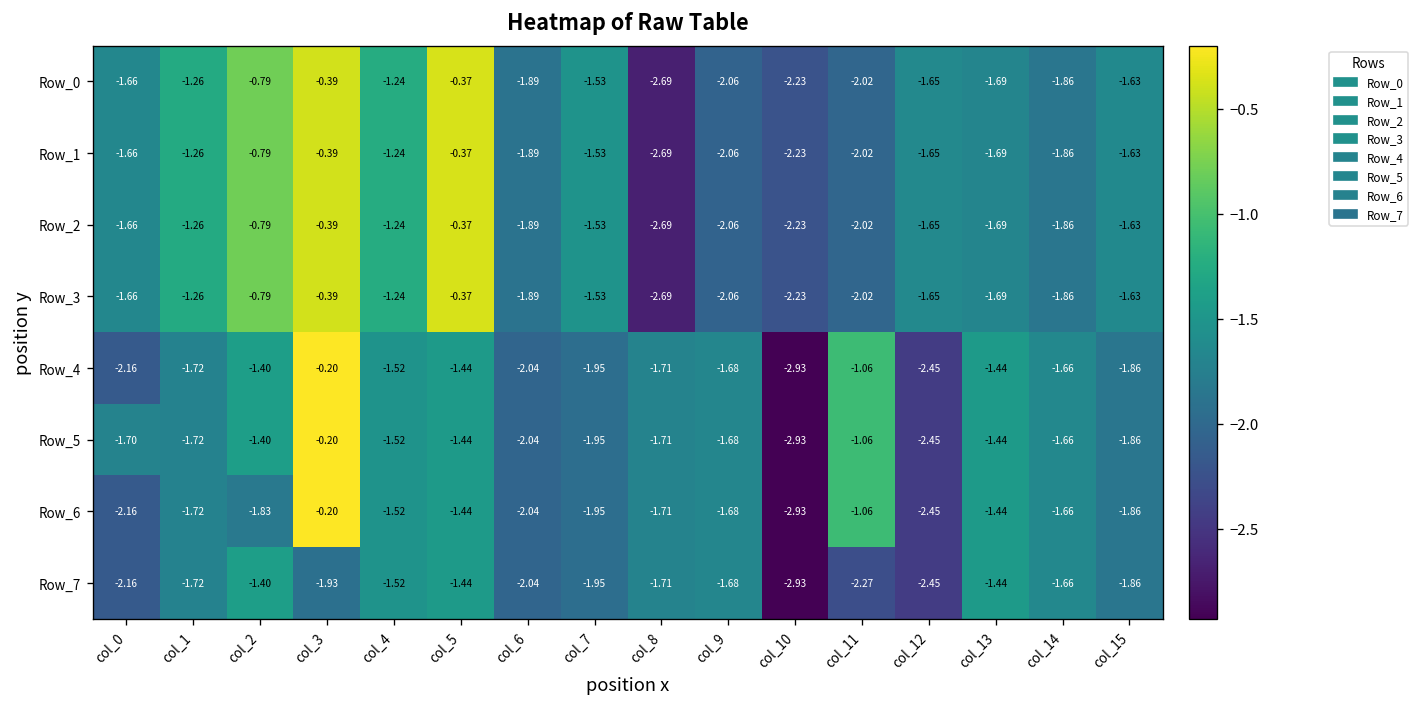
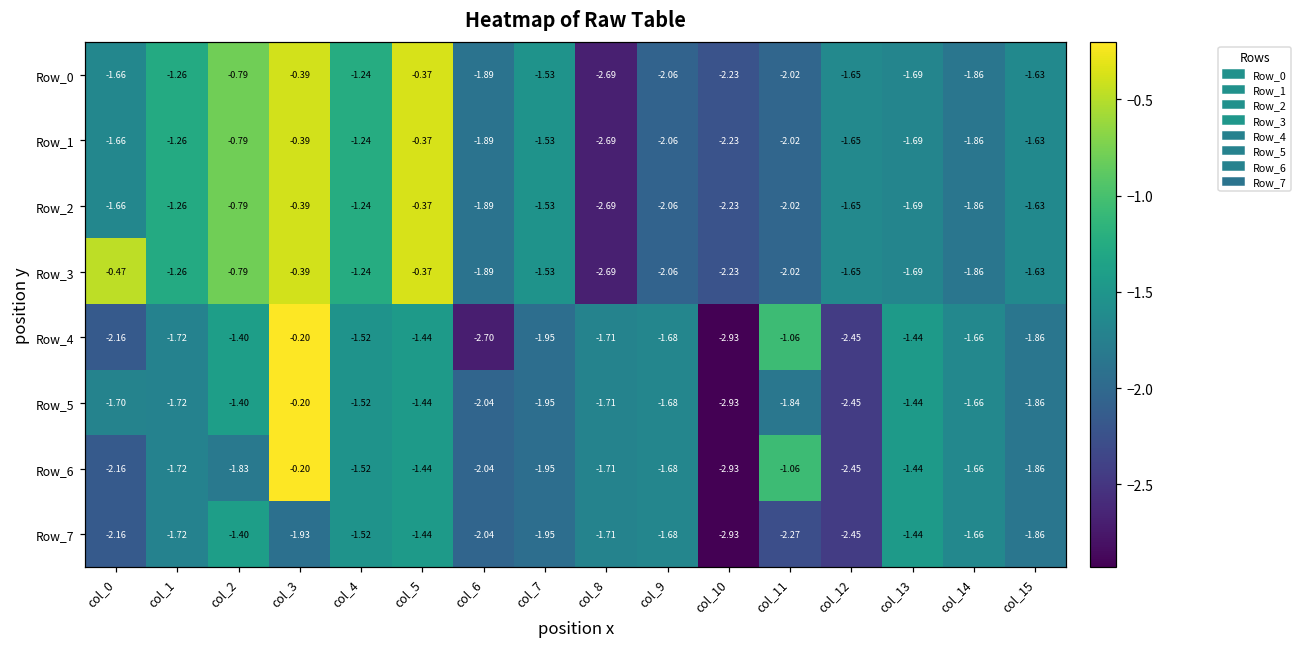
Row_3, col_0: -1.66 -> -0.47
Row_4, col_6: -2.04 -> -2.70
Row_5, col_11: -1.06 -> -1.84
